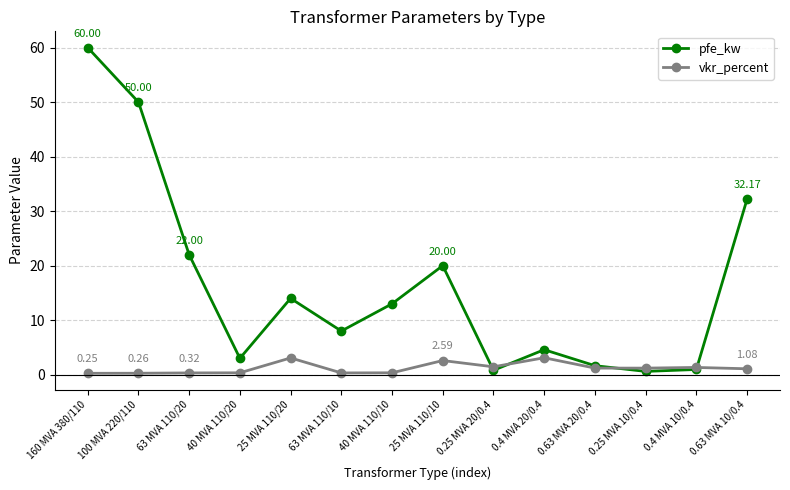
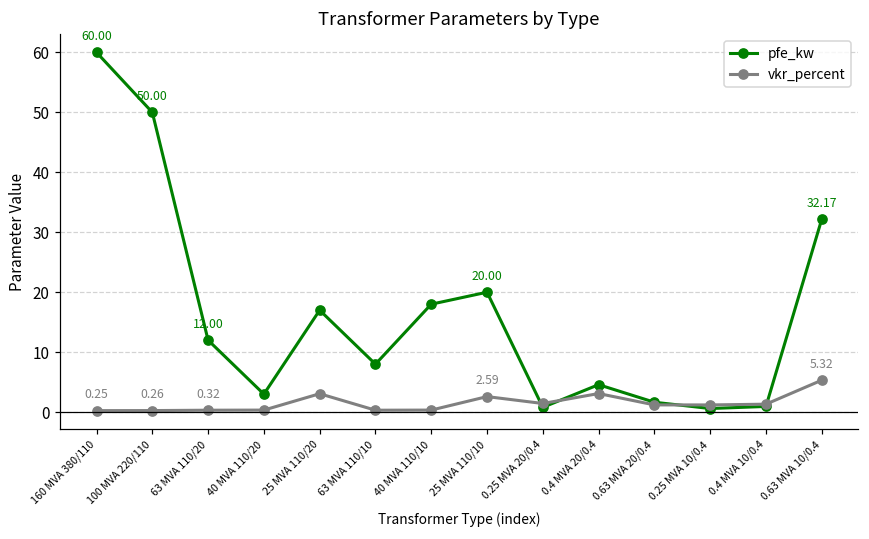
pfe_kw, 63 MVA 110/20: 22.00 -> 12.00
pfe_kw, 25 MVA 110/20: 14 -> 17
pfe_kw, 40 MVA 110/10: 13 -> 18
vkr_percent, 0.63 MVA 10/0.4: 1.08 -> 5.32
